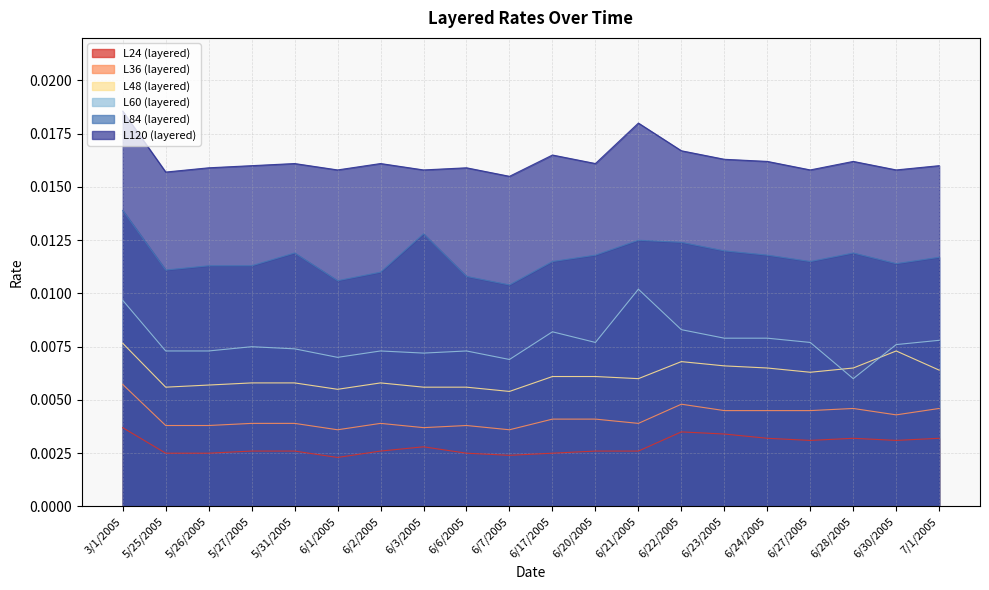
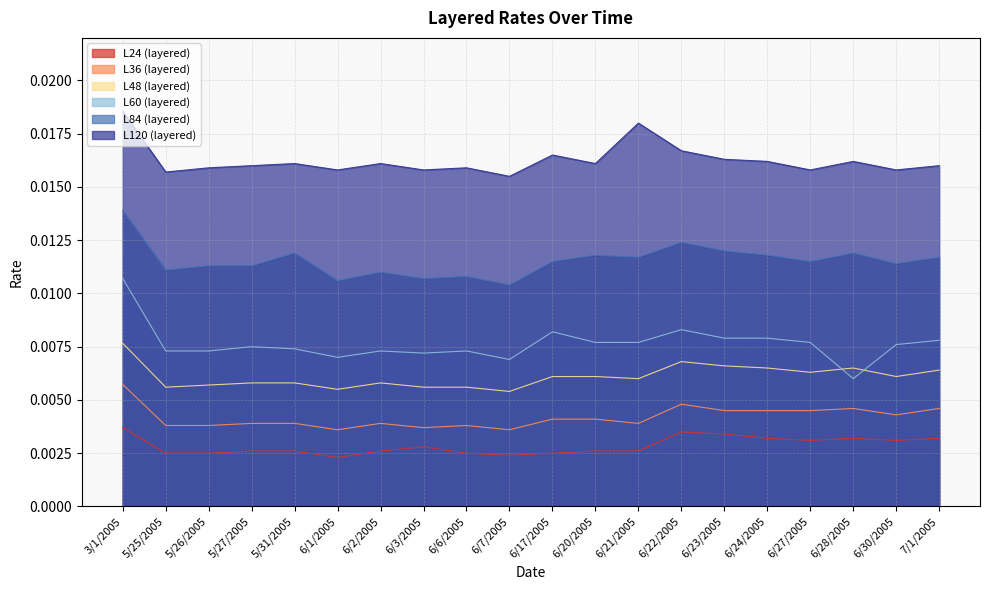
L60 (layered), 3/1/2005: 0.0097 -> 0.0107
L84 (layered), 6/3/2005: 0.0128 -> 0.0107
L60 (layered), 6/21/2005: 0.0102 -> 0.0077
L84 (layered), 6/21/2005: 0.0125 -> 0.0117
L48 (layered), 6/30/2005: 0.0073 -> 0.0061
